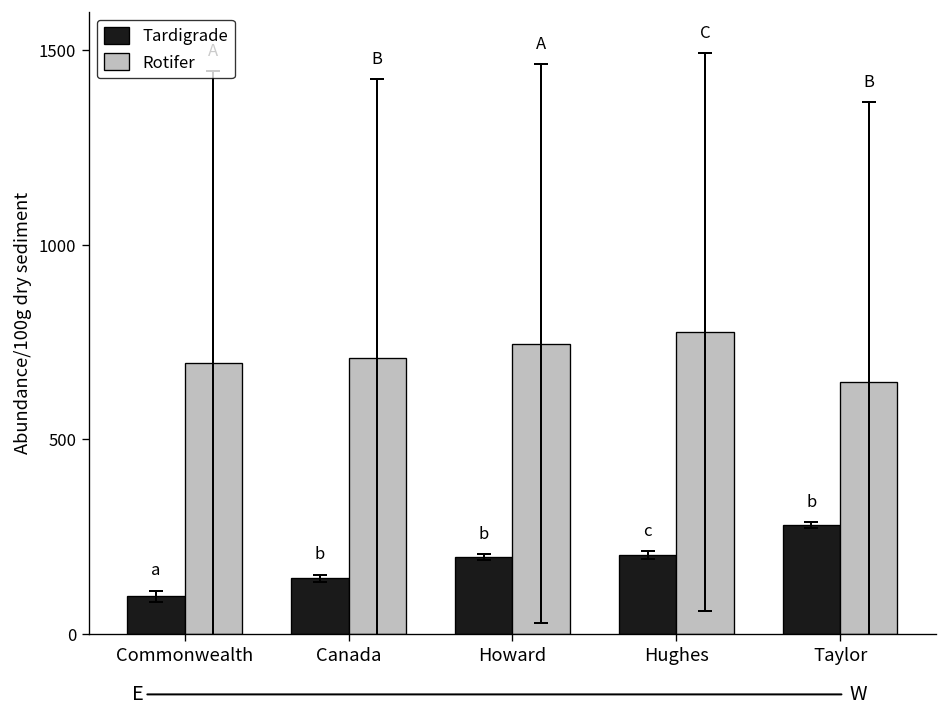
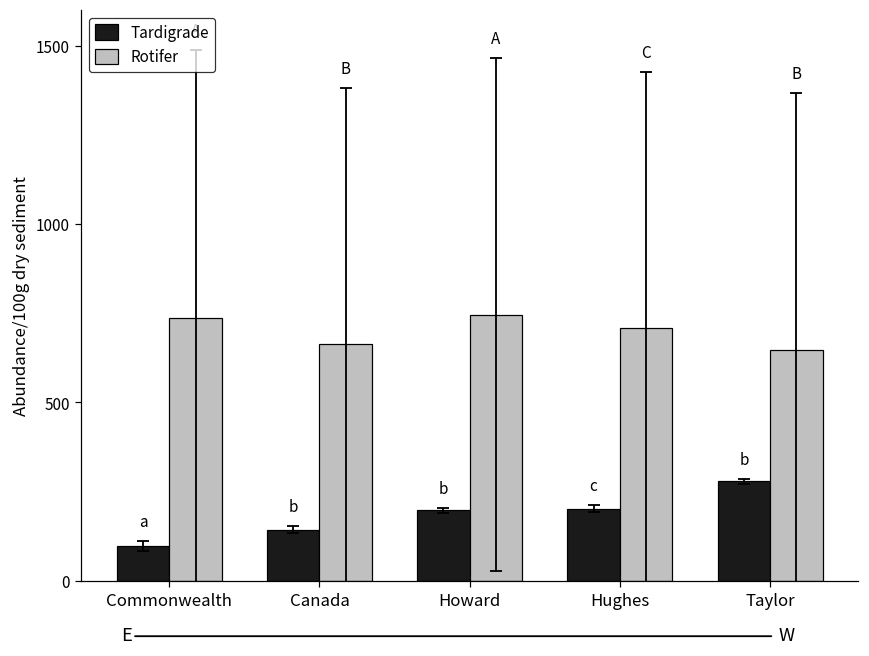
Rotifer, Commonwealth: 700 -> 740
Rotifer, Canada: 710 -> 660
Rotifer, Hughes: 780 -> 710
